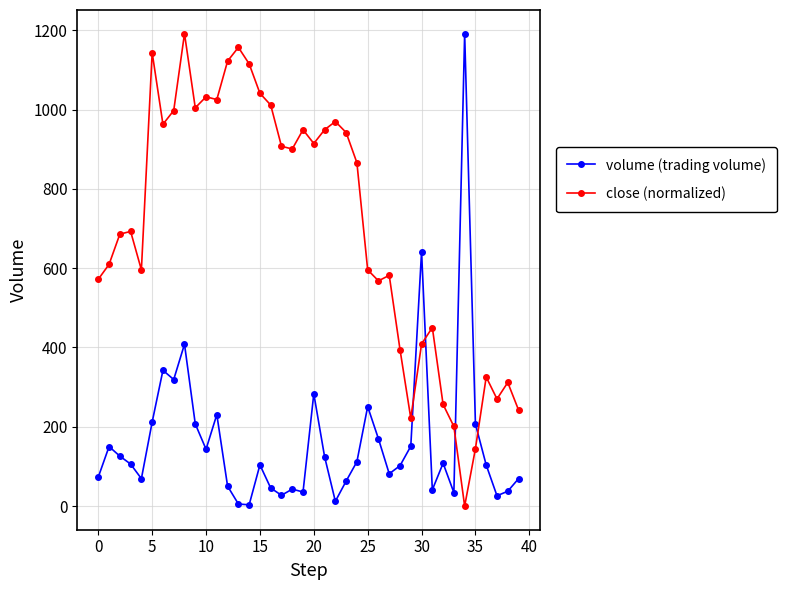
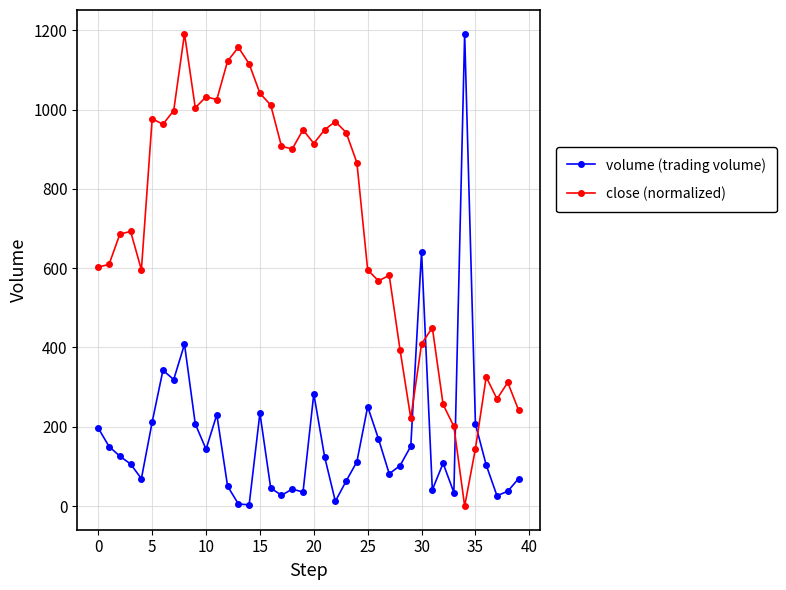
volume (trading volume), 0: 70 -> 200
close (normalized), 0: 570 -> 600
close (normalized), 5: 1140 -> 980
volume (trading volume), 15: 100 -> 230
